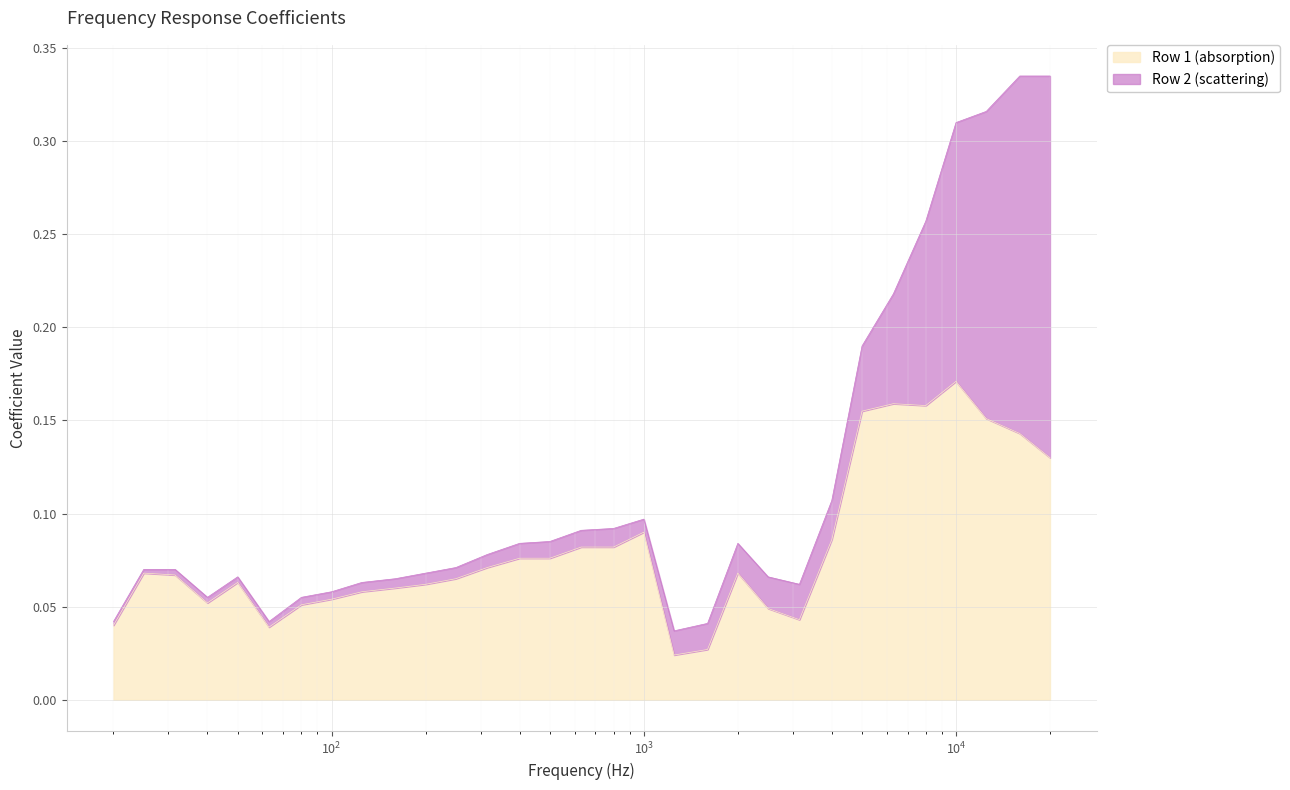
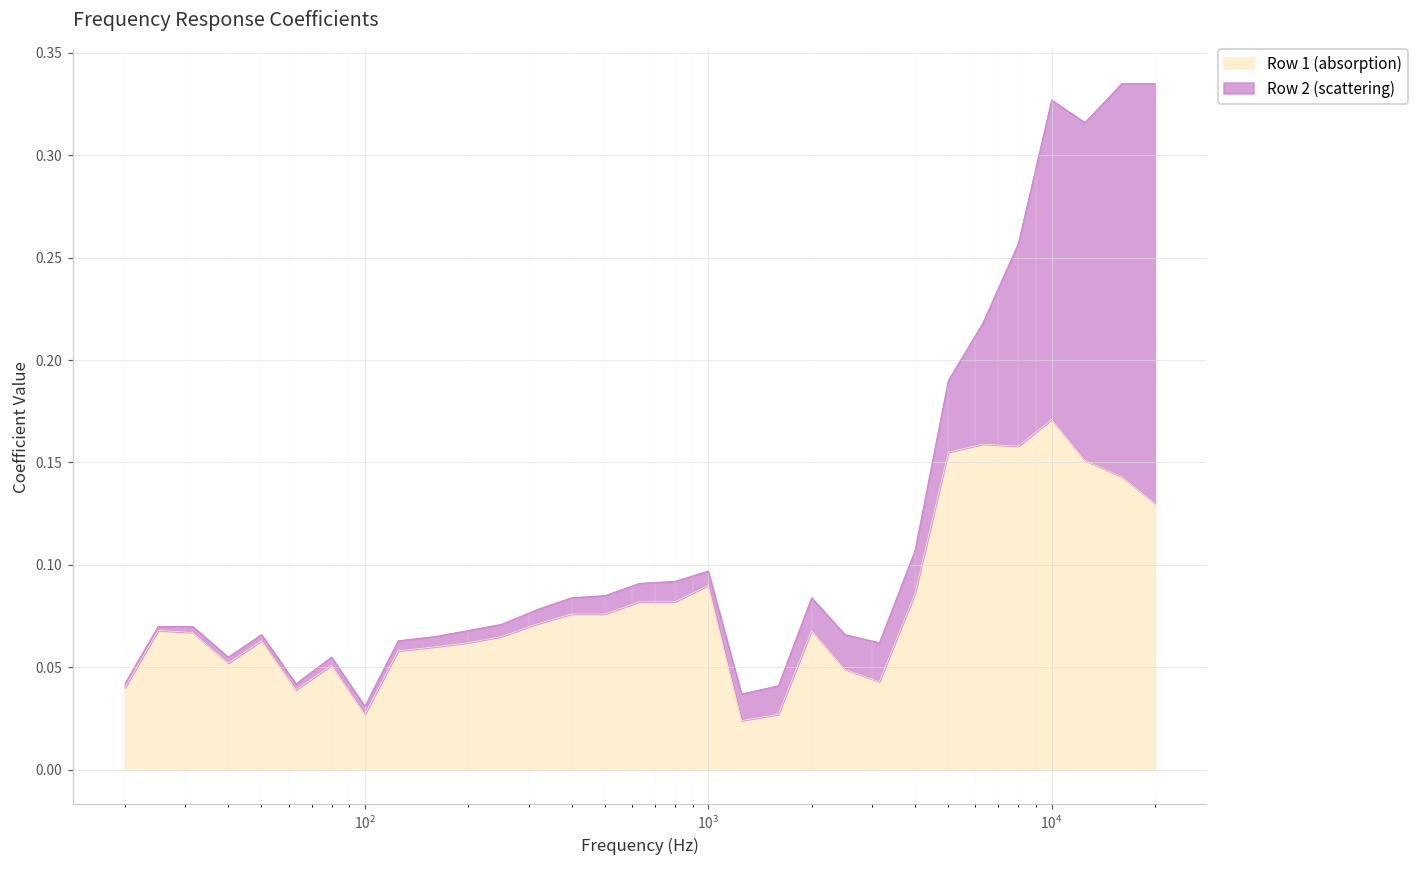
Row 1 (absorption), 10^2: 0.054 -> 0.027
Row 2 (scattering), 10^4: 0.139 -> 0.156
